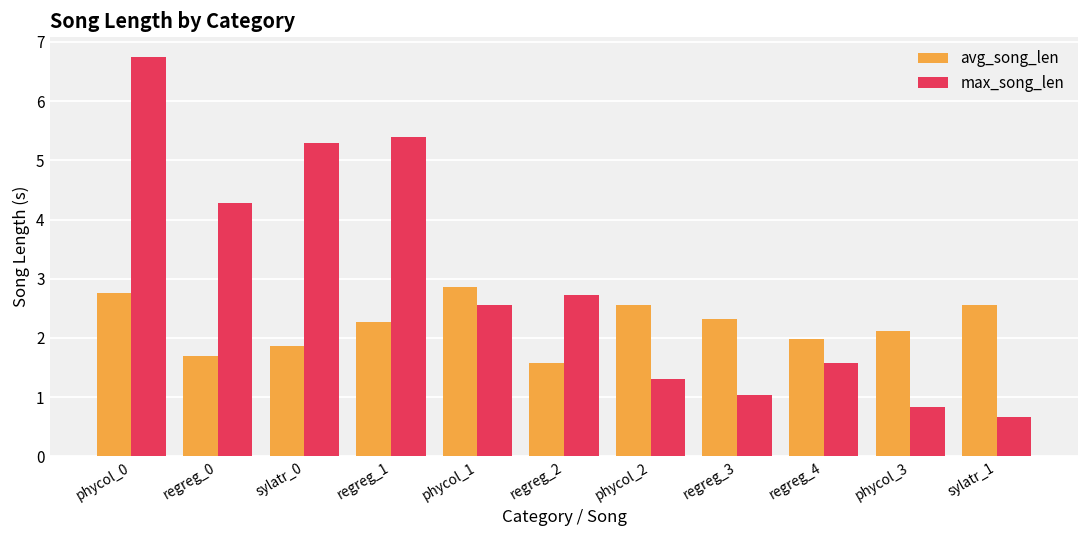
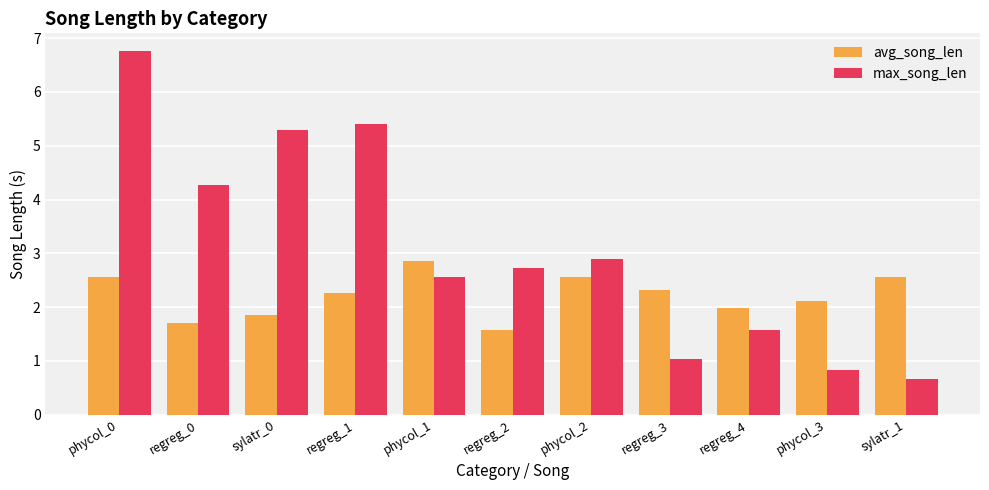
avg_song_len, phycol_0: 2.8 -> 2.6
max_song_len, phycol_2: 1.3 -> 2.9
